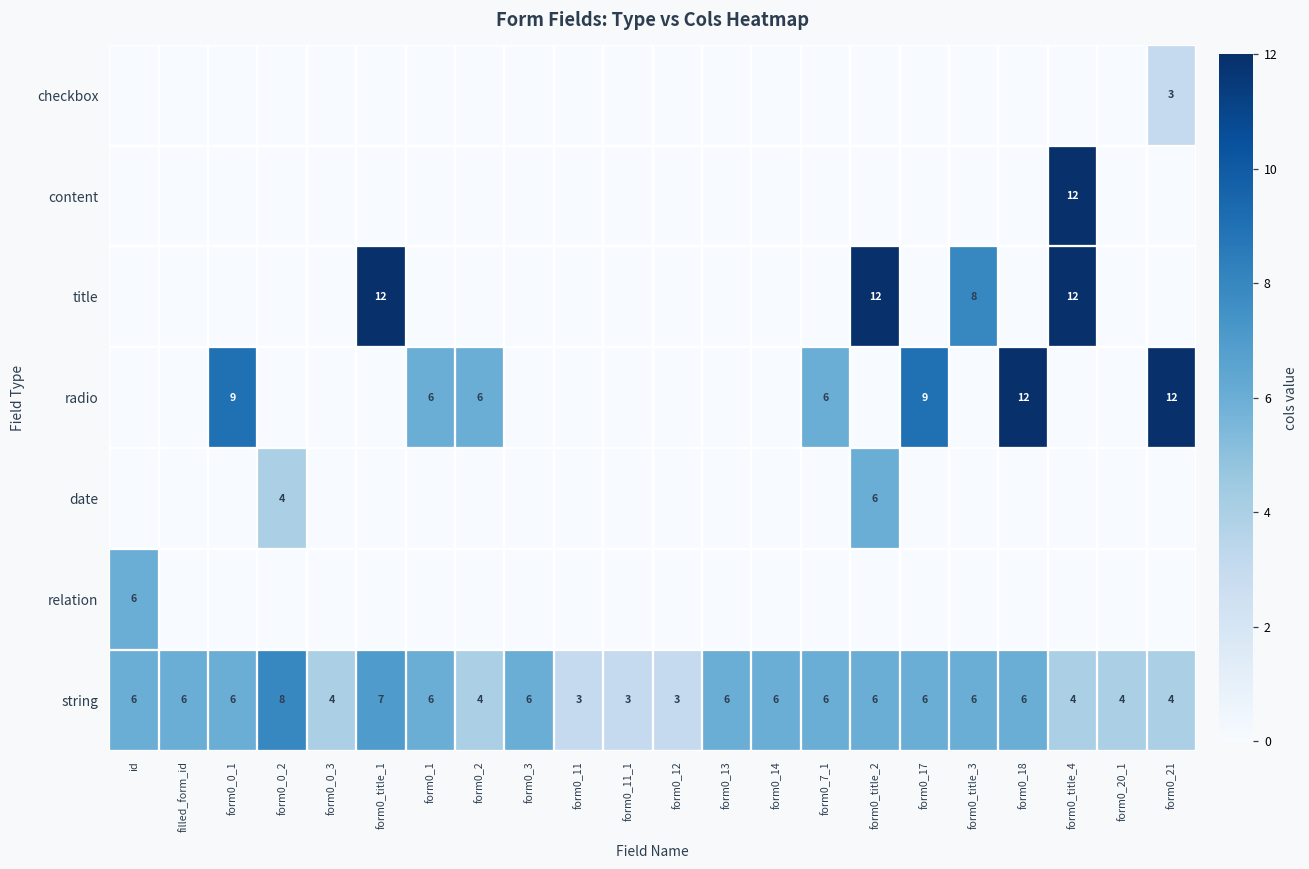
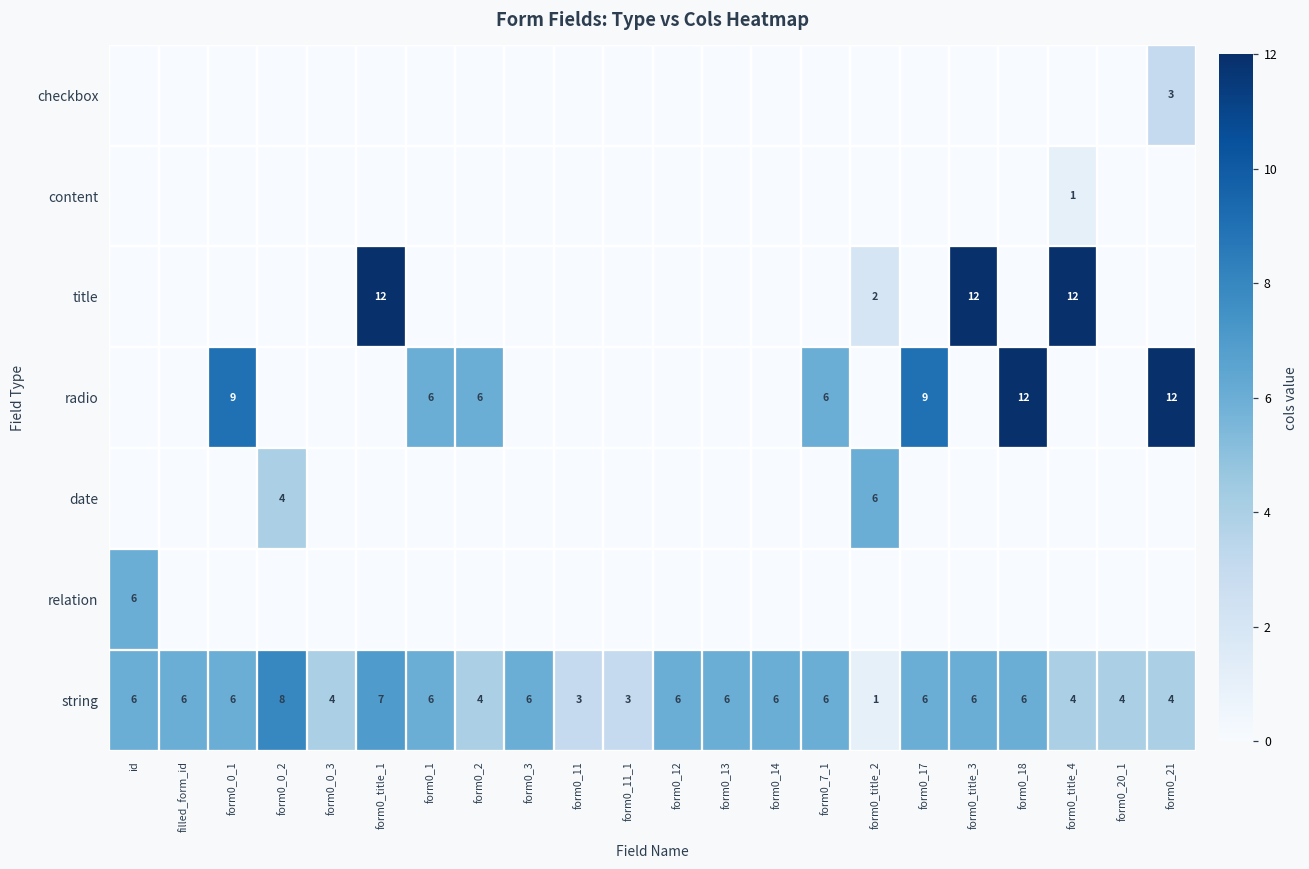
content, form0_title_4: 12 -> 1
title, form0_title_2: 12 -> 2
title, form0_title_3: 8 -> 12
string, form0_12: 3 -> 6
string, form0_title_2: 6 -> 1
